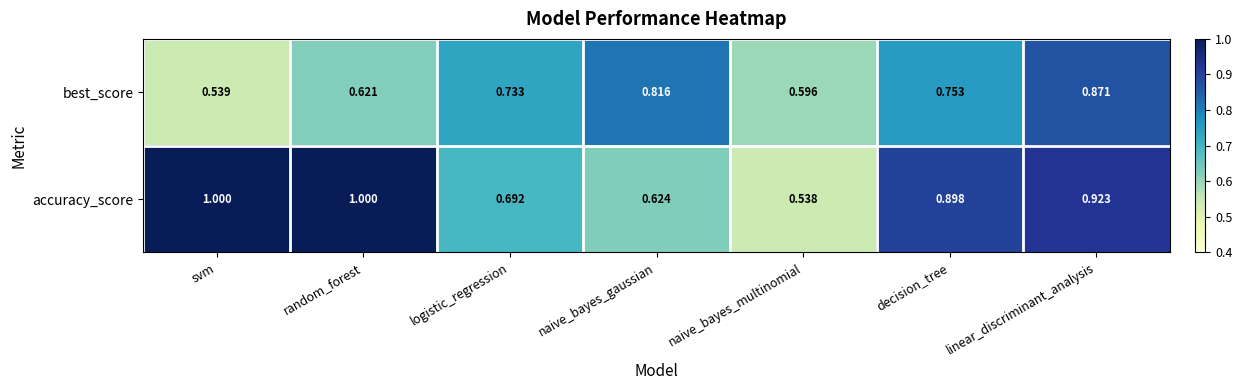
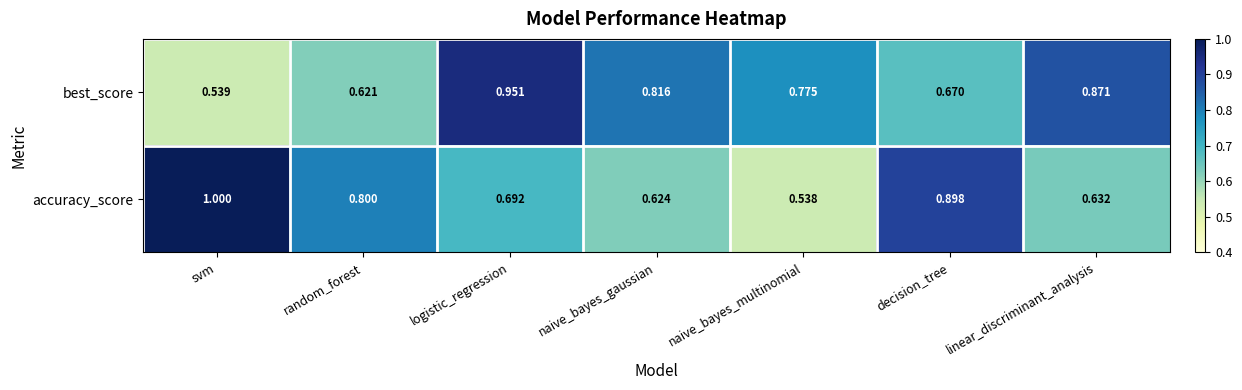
best_score, logistic_regression: 0.733 -> 0.951
best_score, naive_bayes_multinomial: 0.596 -> 0.775
best_score, decision_tree: 0.753 -> 0.670
accuracy_score, random_forest: 1.000 -> 0.800
accuracy_score, linear_discriminant_analysis: 0.923 -> 0.632
